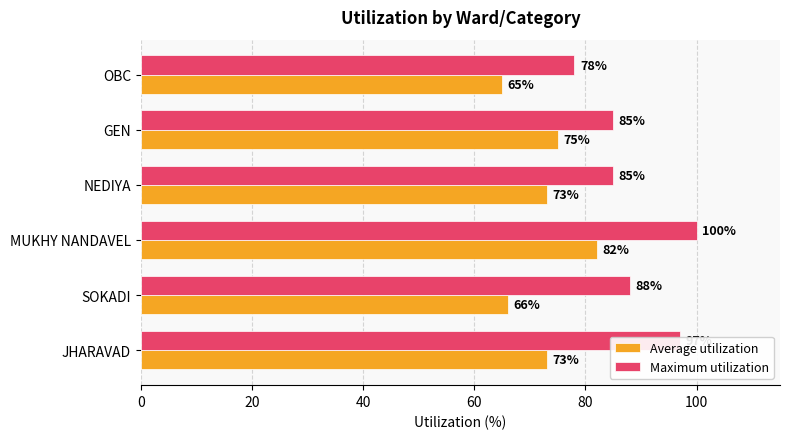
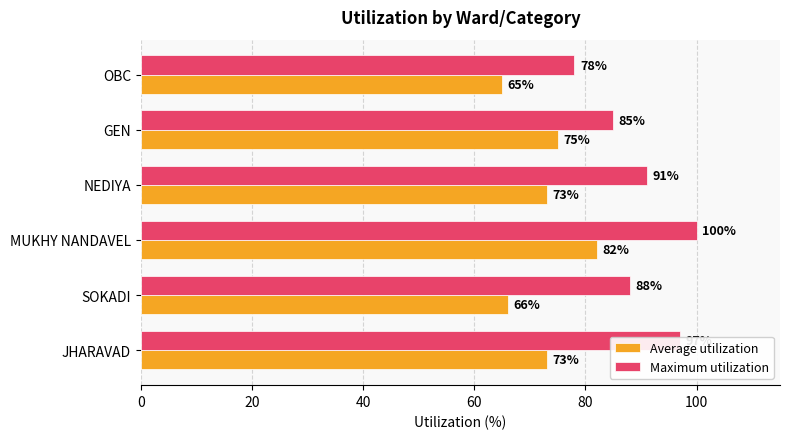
Maximum utilization, NEDIYA: 85% -> 91%
